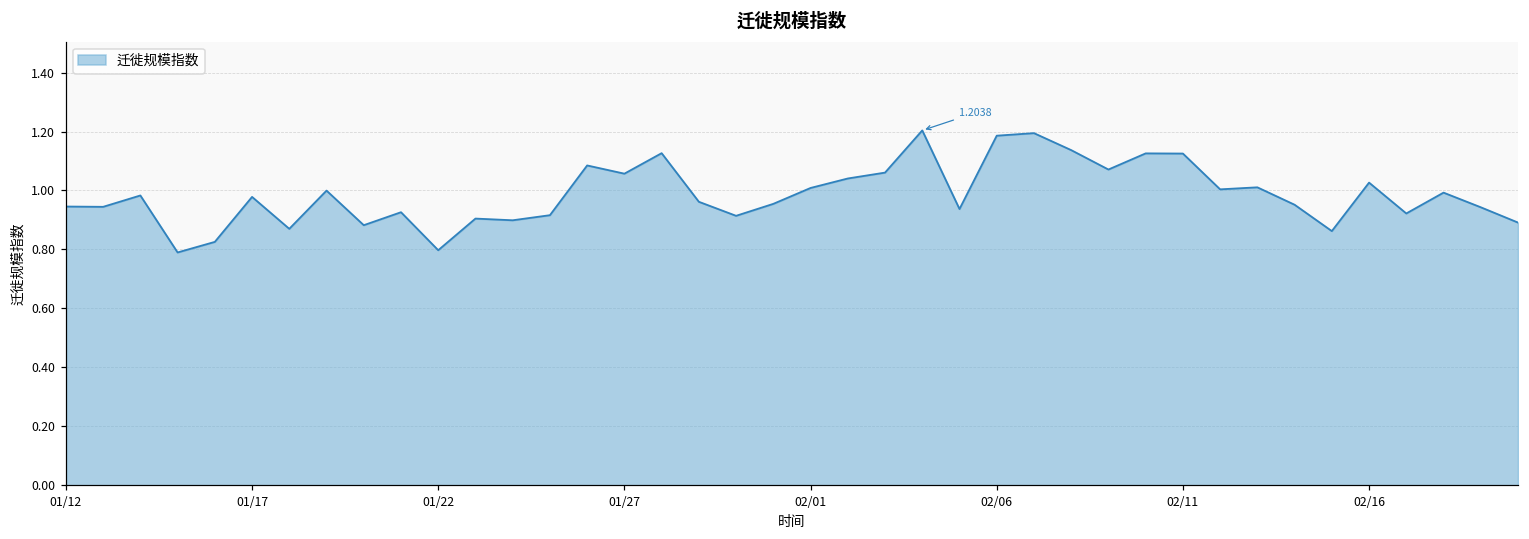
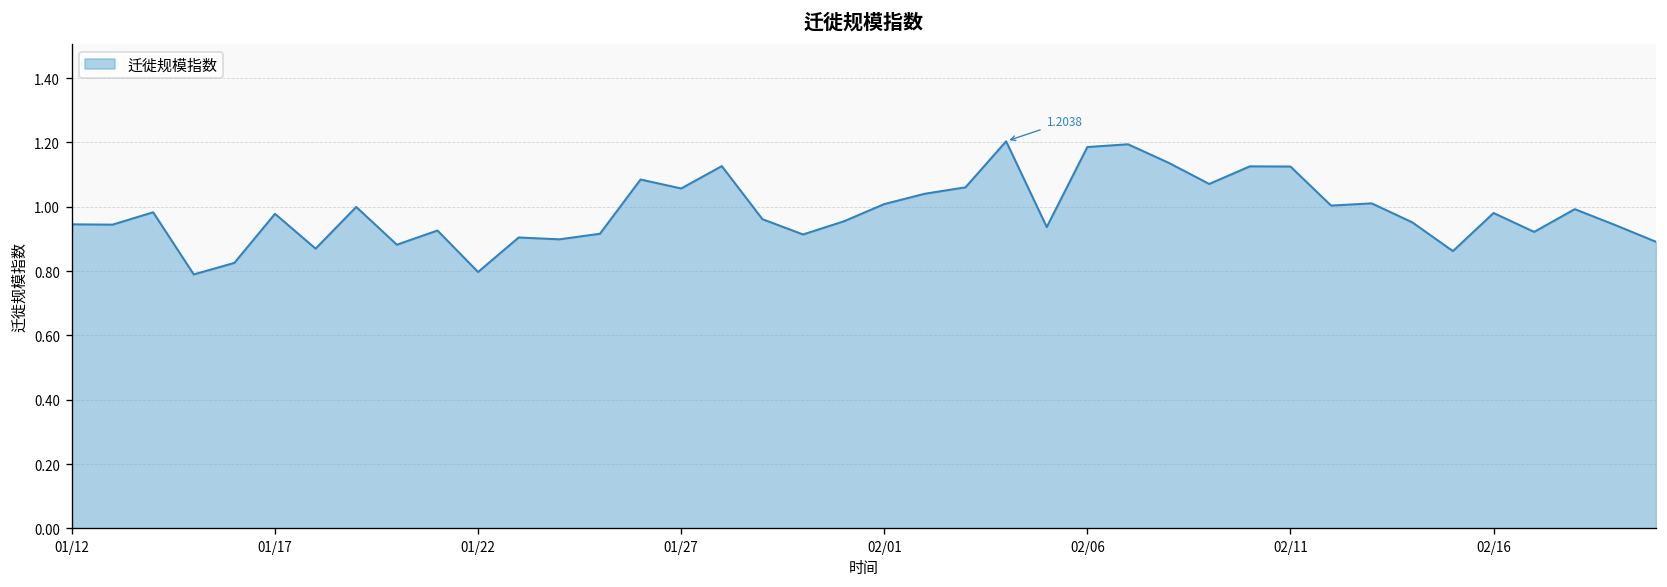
02/16: 1.03 -> 0.98
